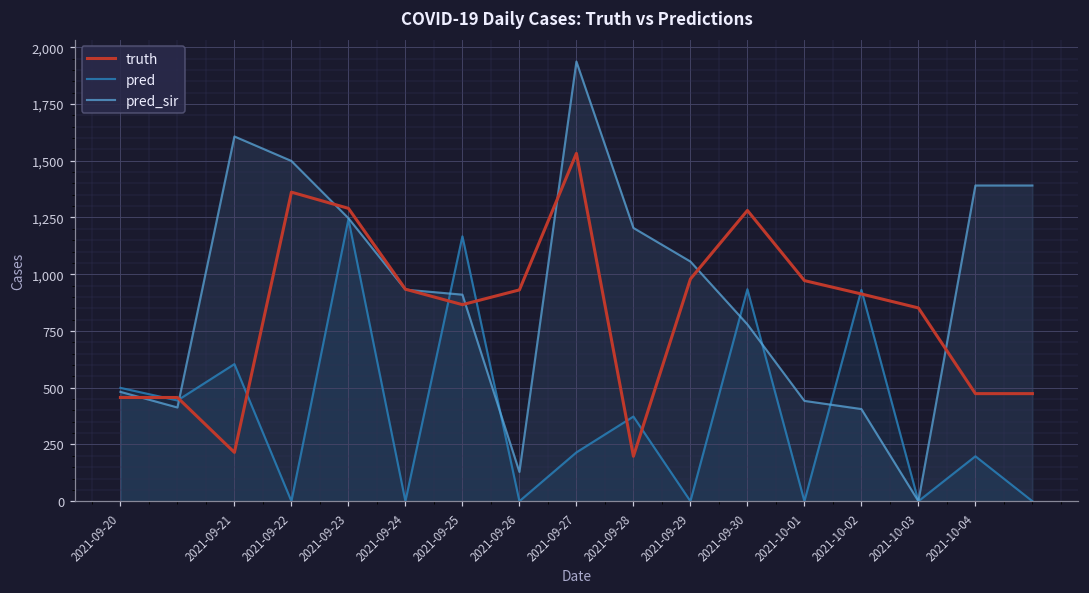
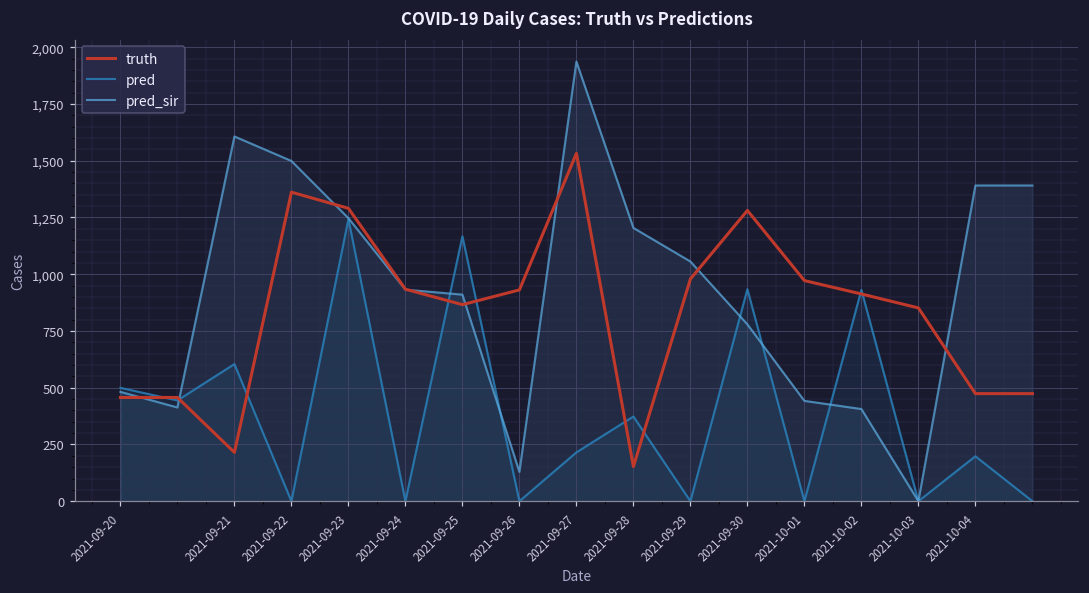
truth, 2021-09-28: 200 -> 150
